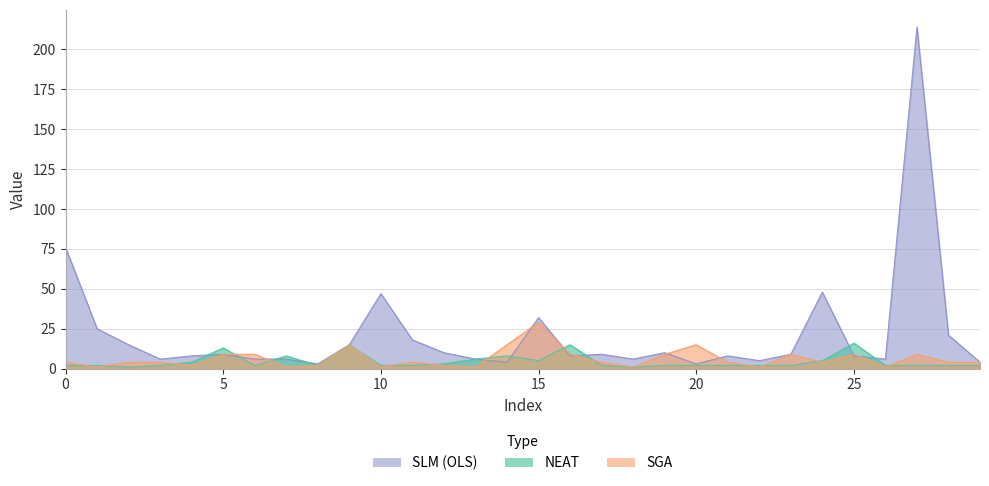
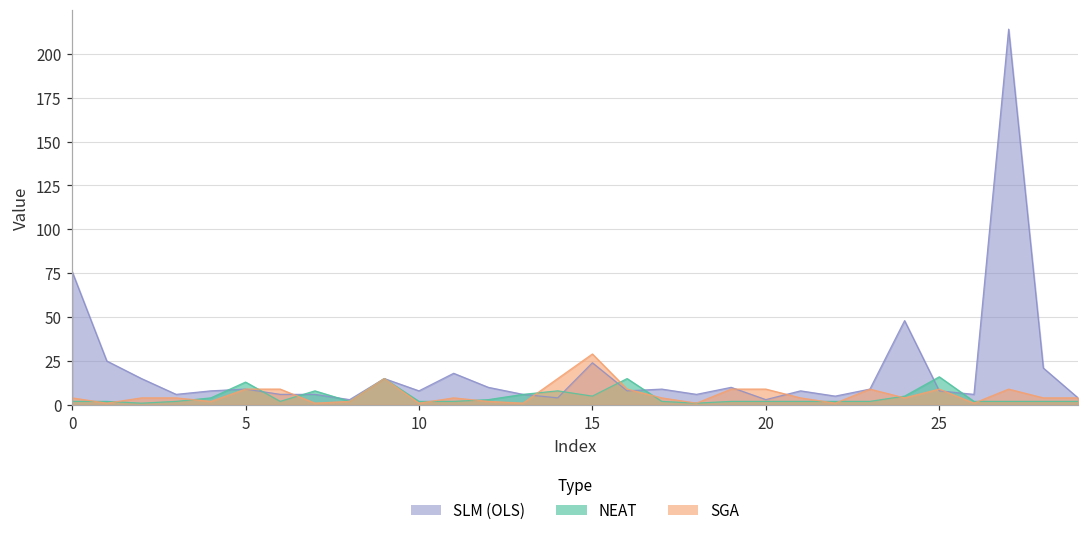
SLM (OLS), 10: 47 -> 8
SLM (OLS), 15: 32 -> 24
SGA, 20: 15 -> 9
